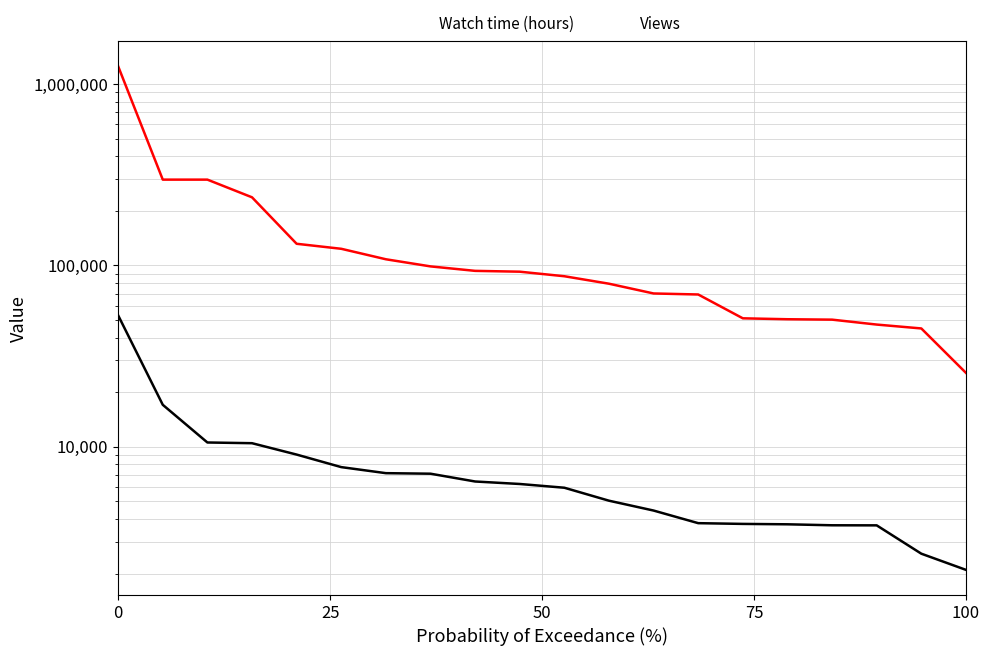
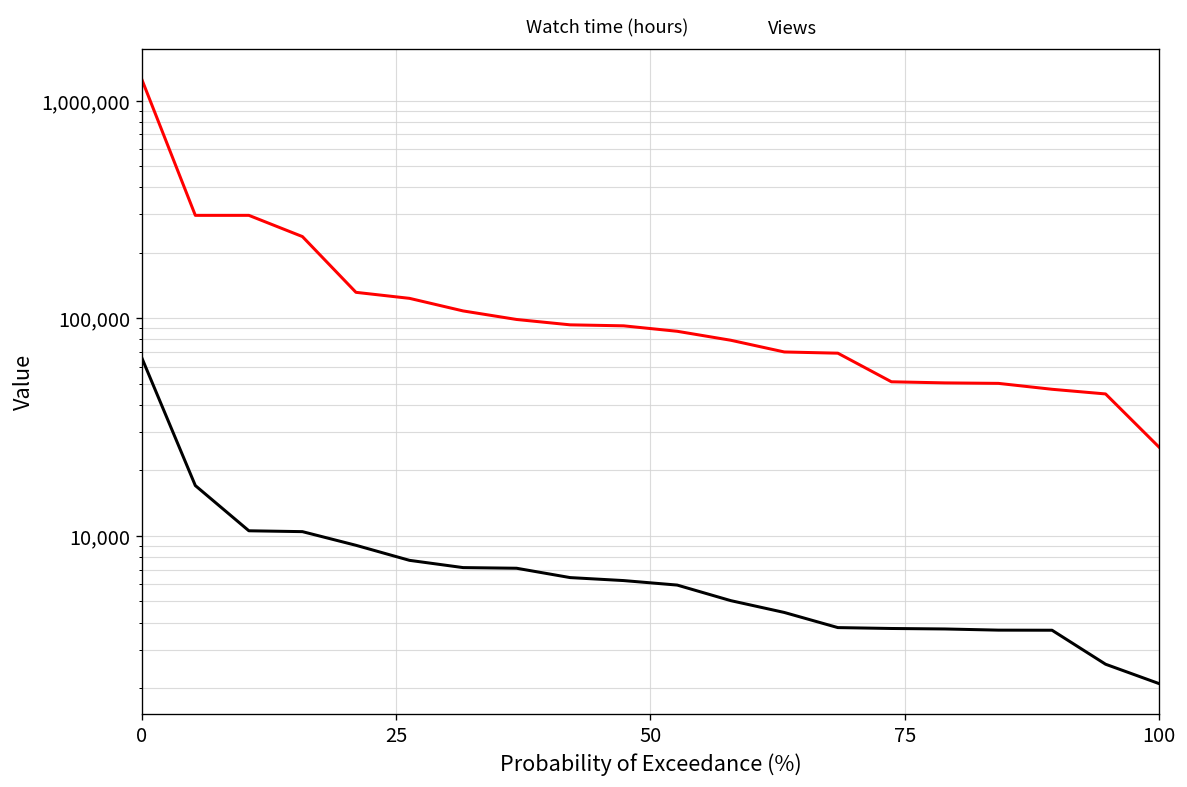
Watch time (hours), 0: 53,000 -> 66,000
